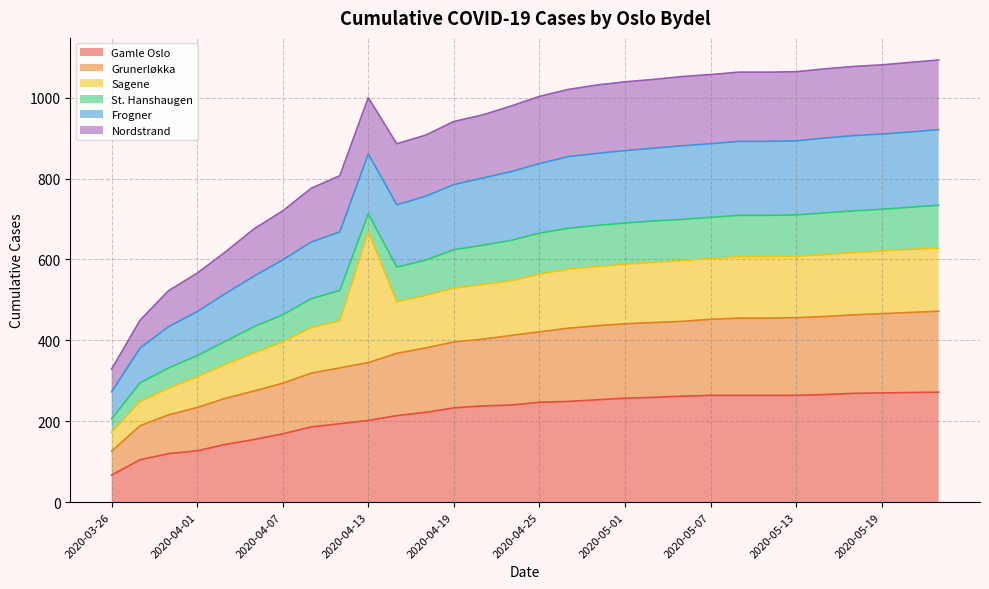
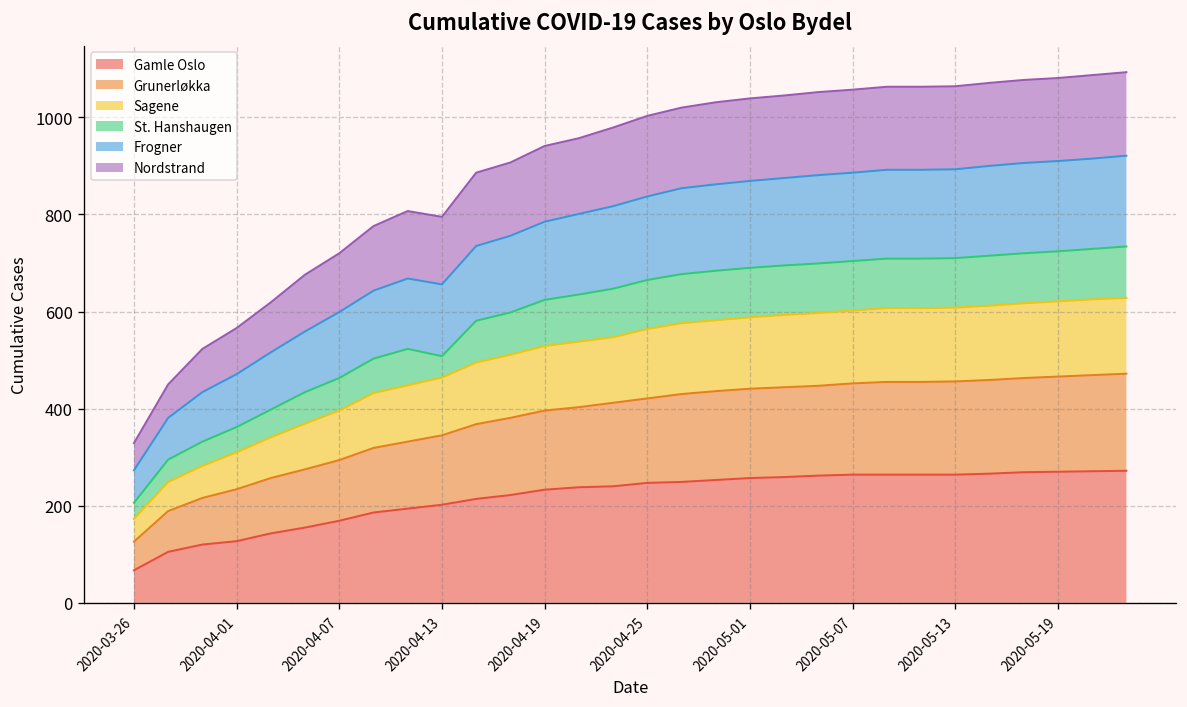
Sagene, 2020-04-13: 320 -> 120
